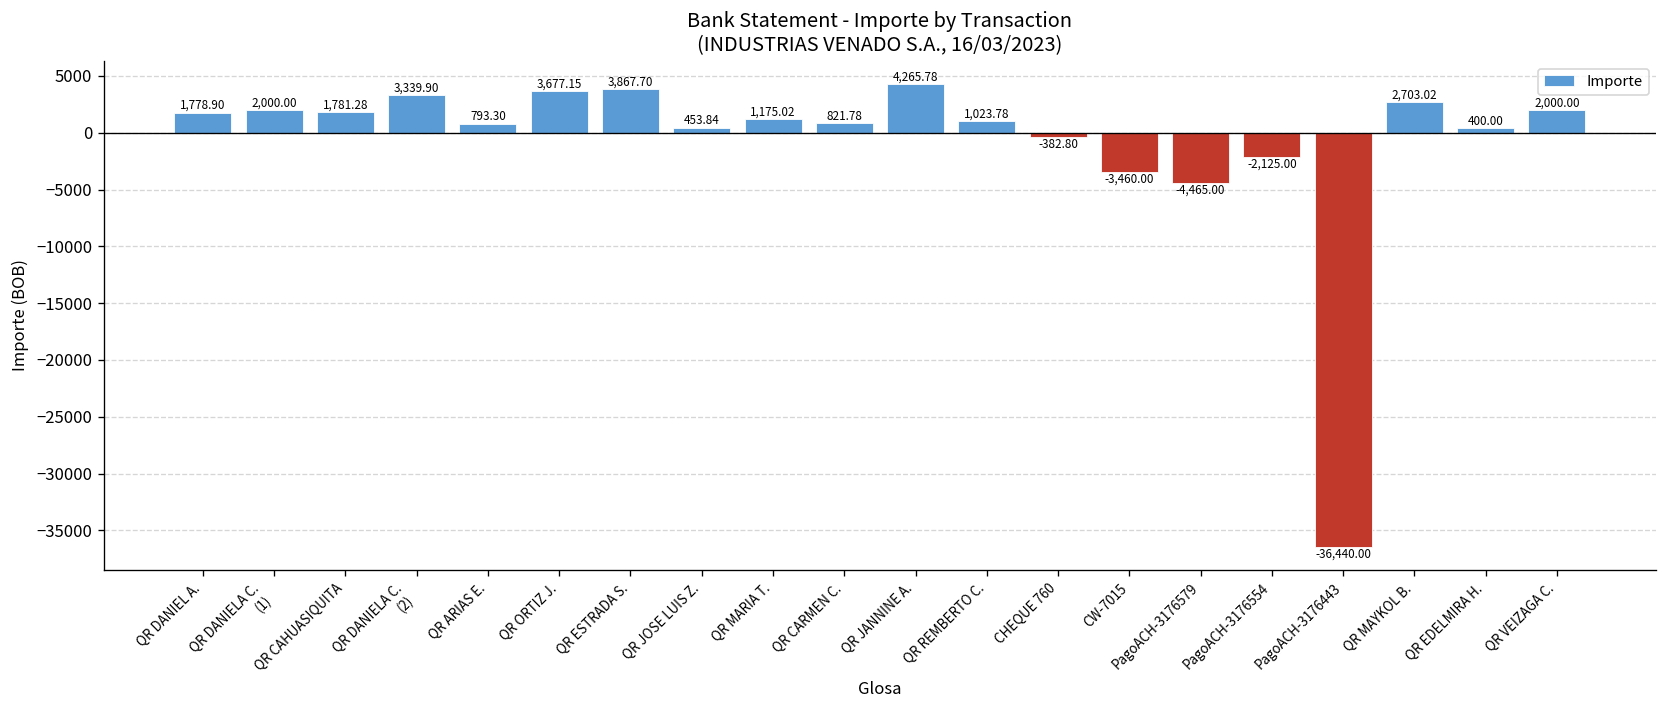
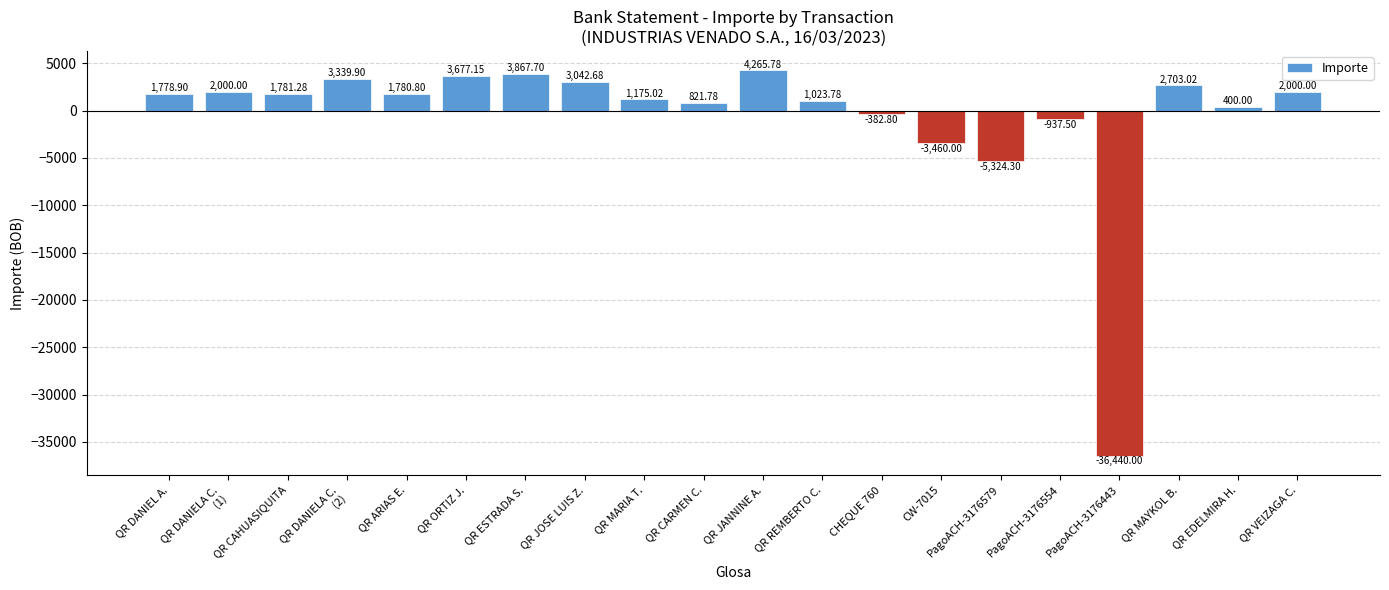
QR ARIAS E.: 793.30 -> 1,780.80
QR JOSE LUIS Z.: 453.84 -> 3,042.68
PagoACH-3176579: -4,465.00 -> -5,324.30
PagoACH-3176554: -2,125.00 -> -937.50
